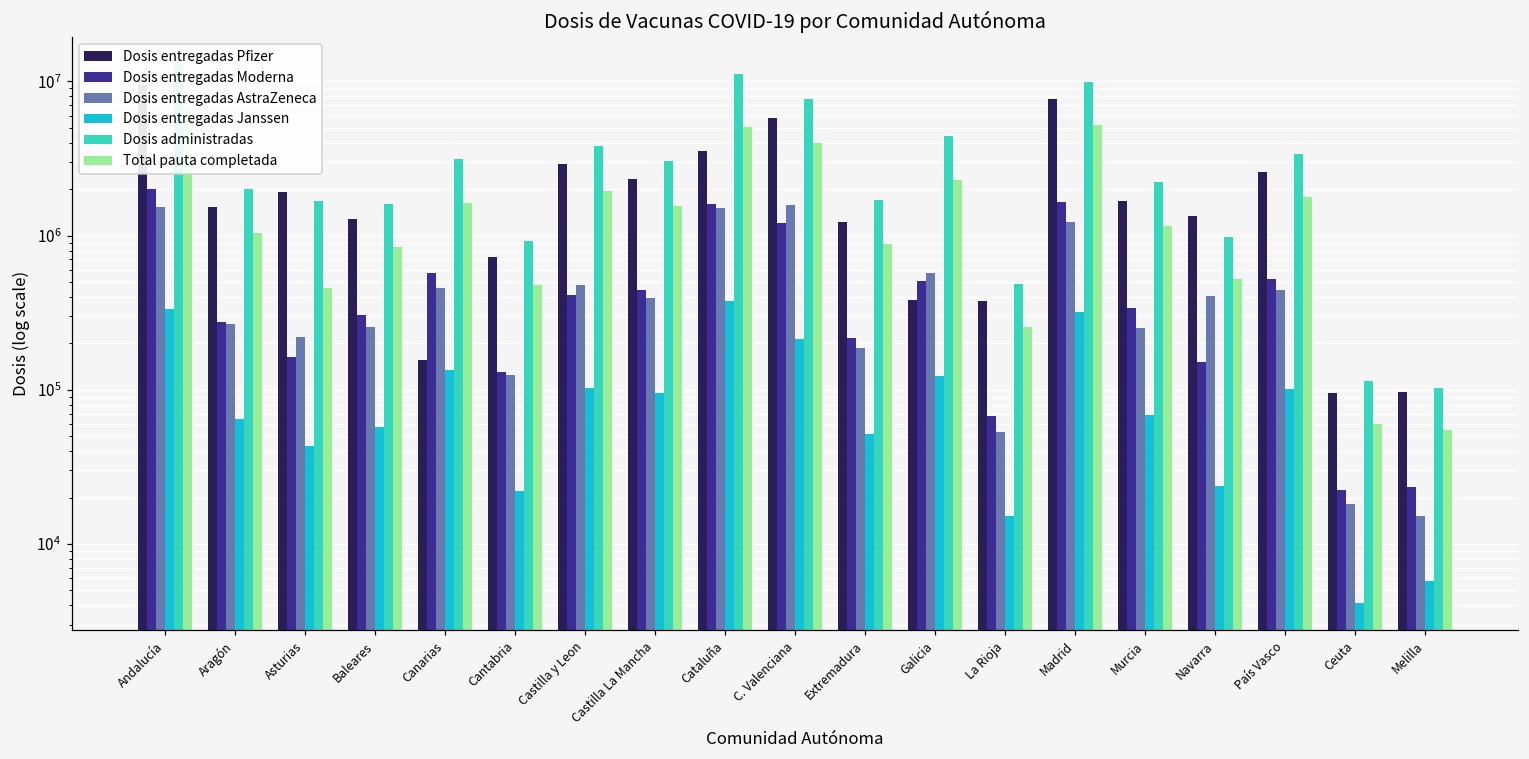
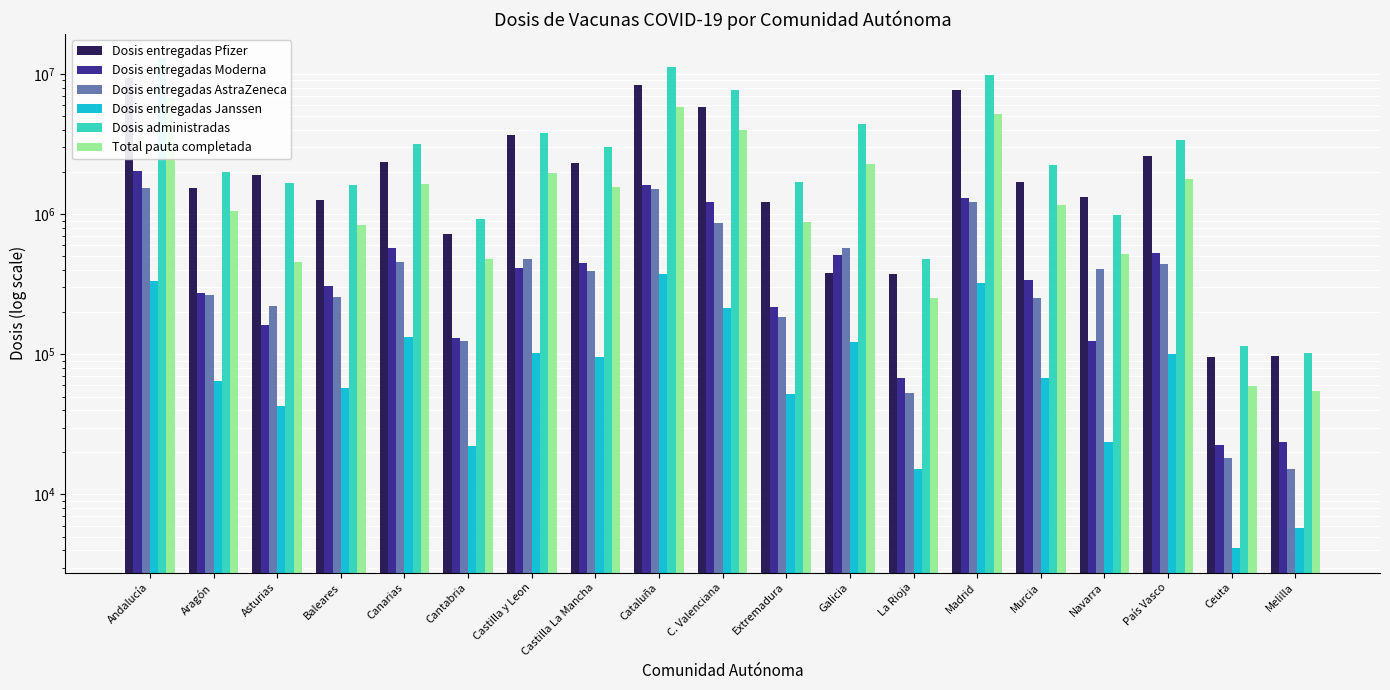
Dosis entregadas Pfizer, Canarias: 160000 -> 2400000
Dosis entregadas Pfizer, Castilla y Leon: 2900000 -> 3700000
Dosis entregadas Pfizer, Cataluña: 3500000 -> 8000000
Total pauta completada, Cataluña: 5000000 -> 5800000
Dosis entregadas AstraZeneca, C. Valenciana: 1600000 -> 900000
Dosis entregadas Moderna, Madrid: 1600000 -> 1300000
Dosis entregadas Moderna, Navarra: 150000 -> 120000
